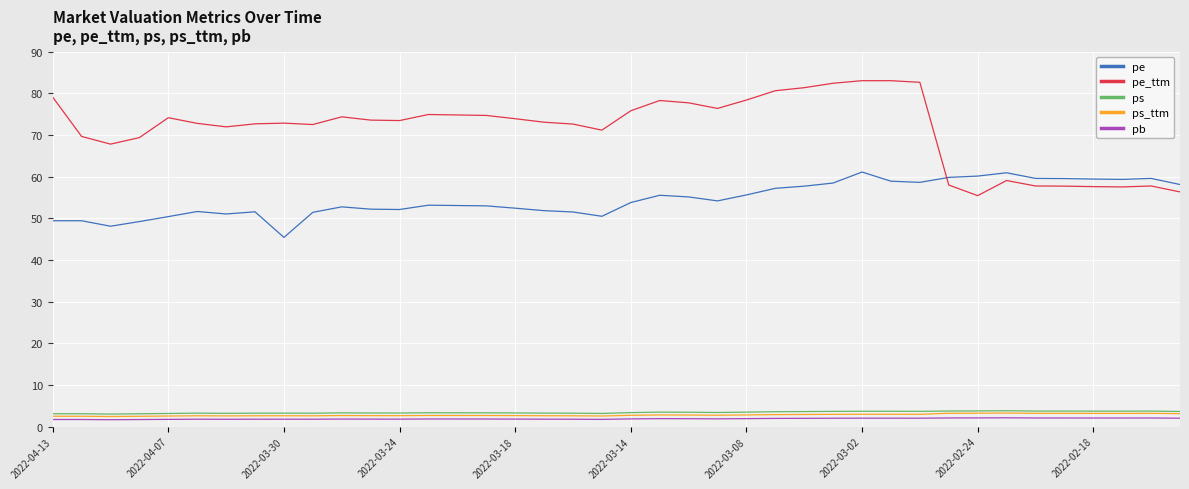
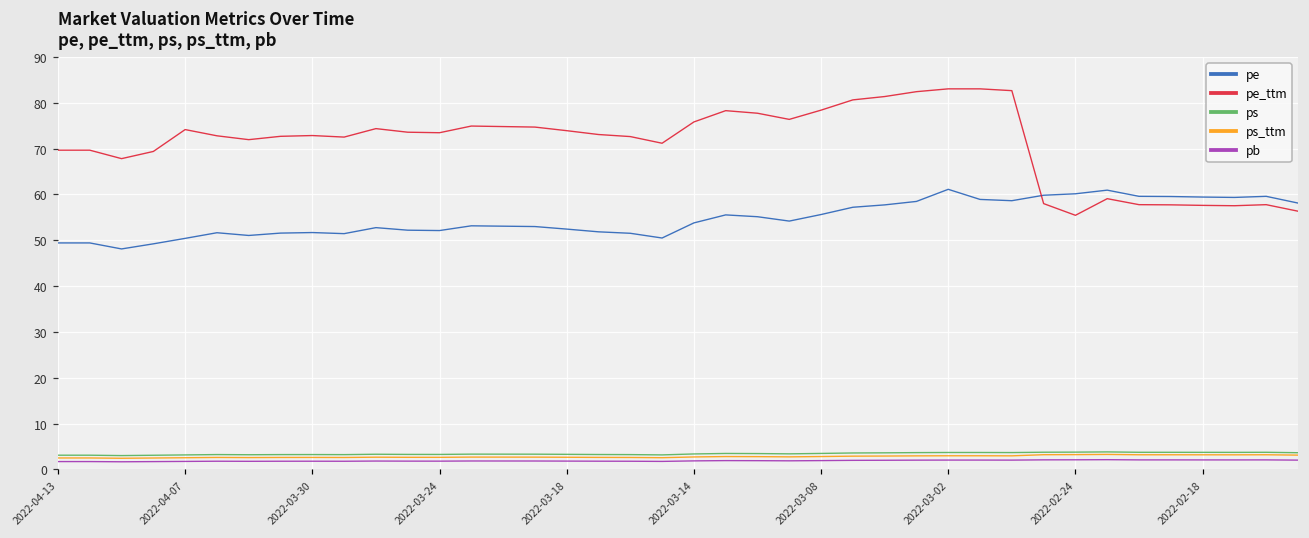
pe_ttm, 2022-04-13: 79 -> 70
pe, 2022-03-30: 45 -> 52
